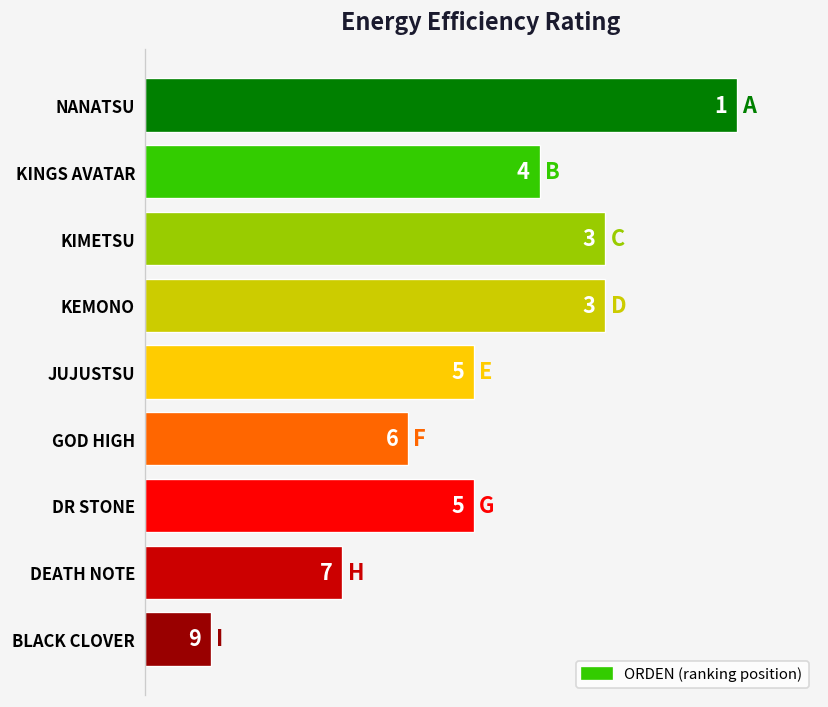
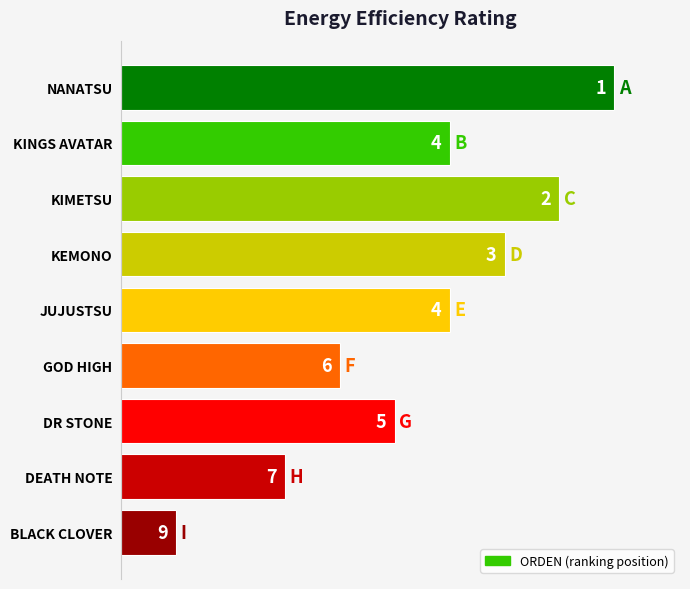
KIMETSU: 3 -> 2
JUJUSTSU: 5 -> 4
